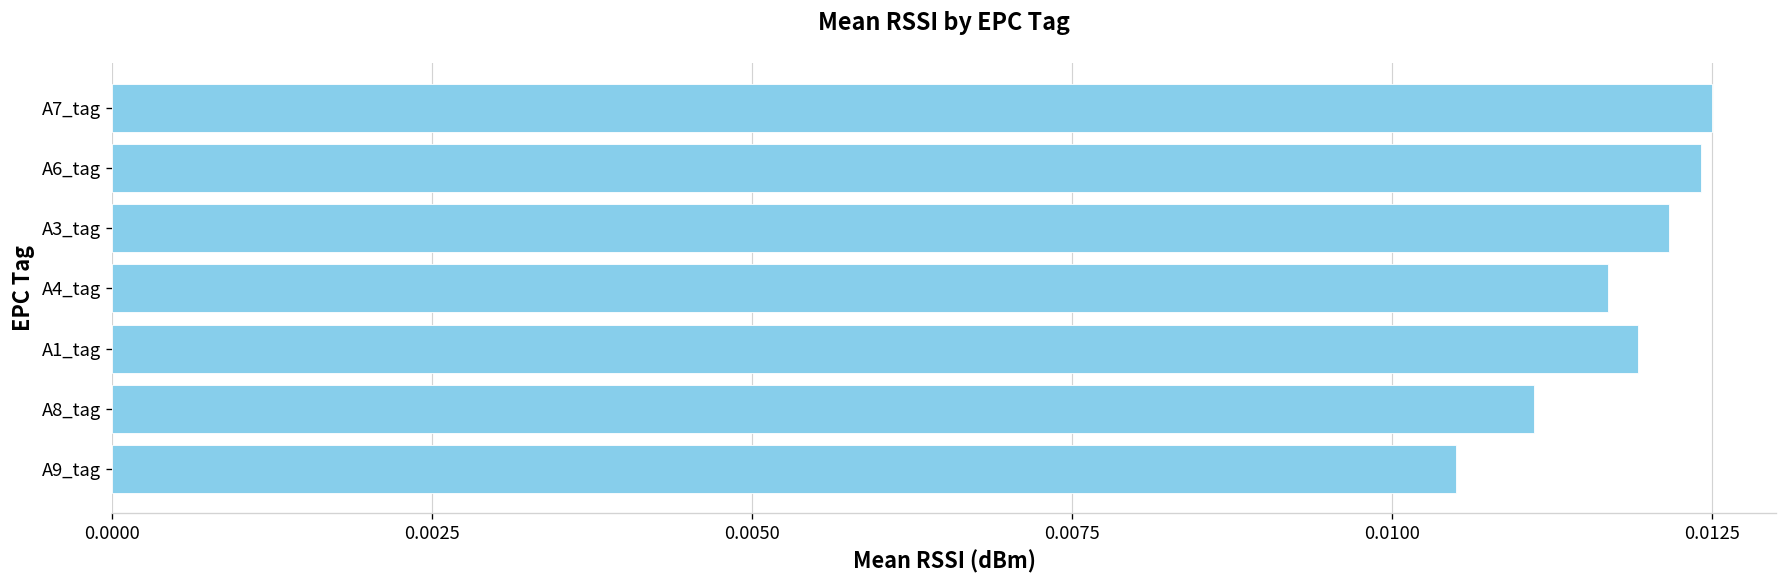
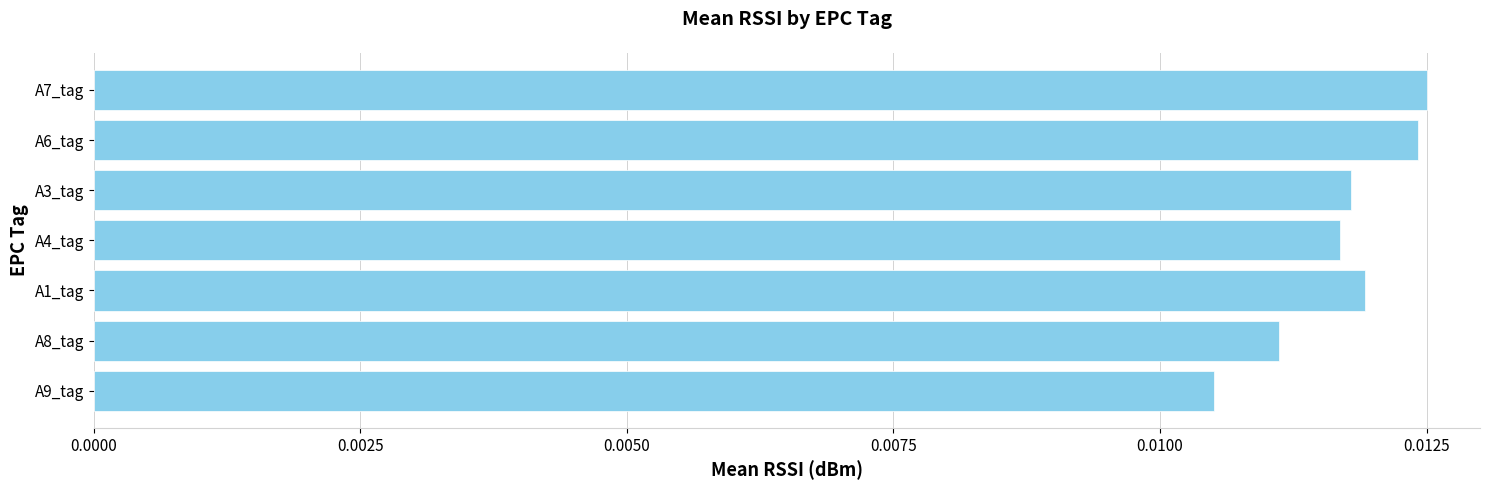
A3_tag: 0.01216 -> 0.01179
